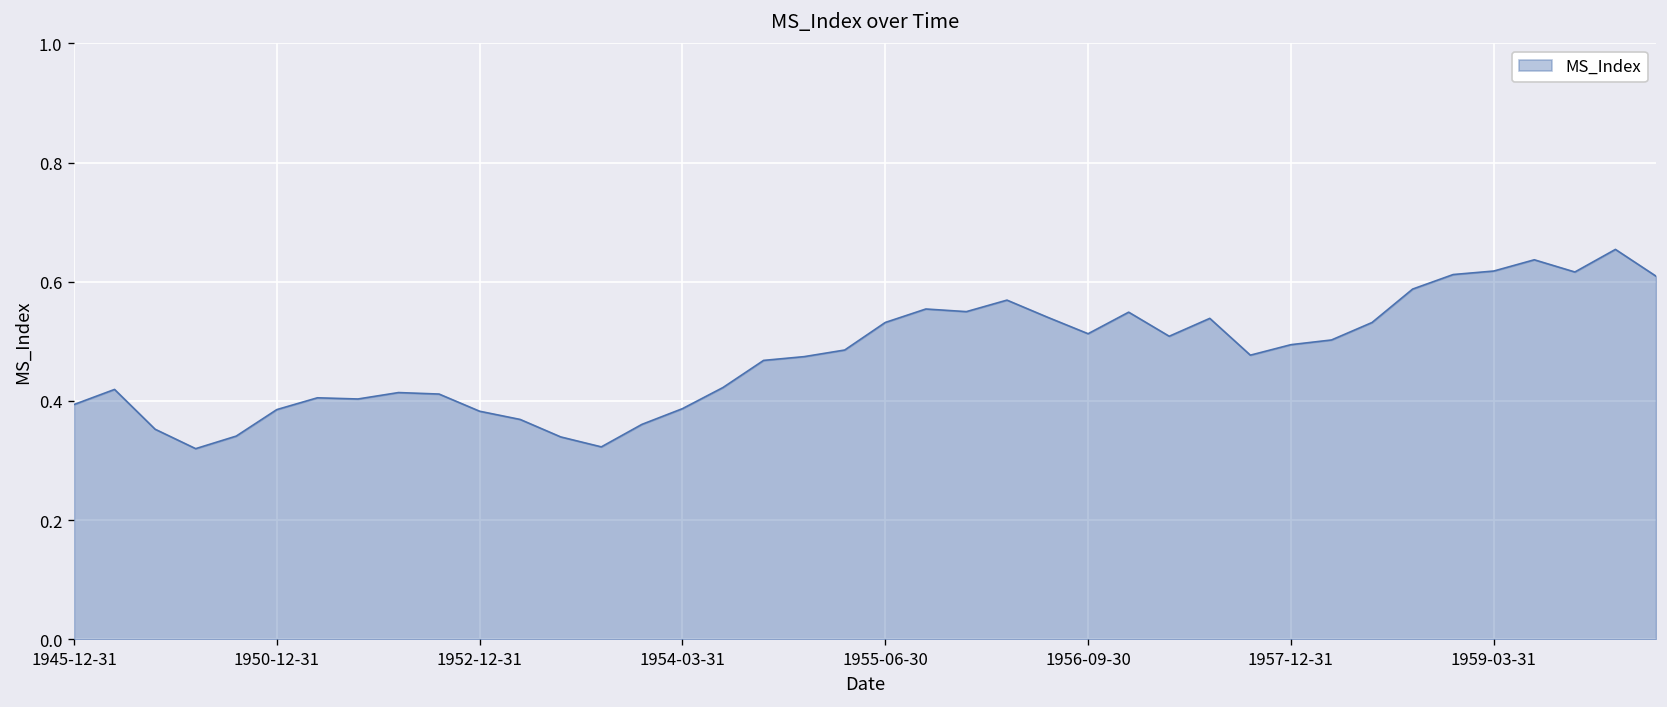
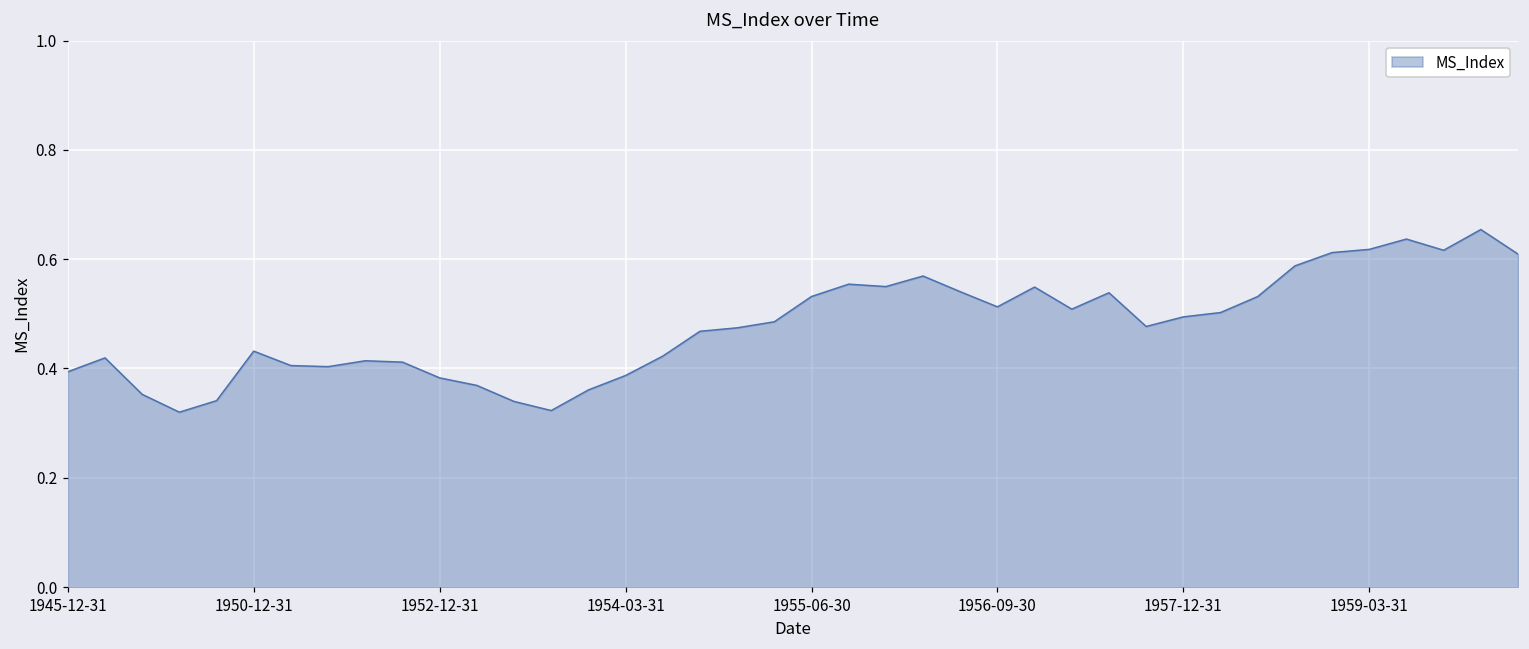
1950-12-31: 0.39 -> 0.43
